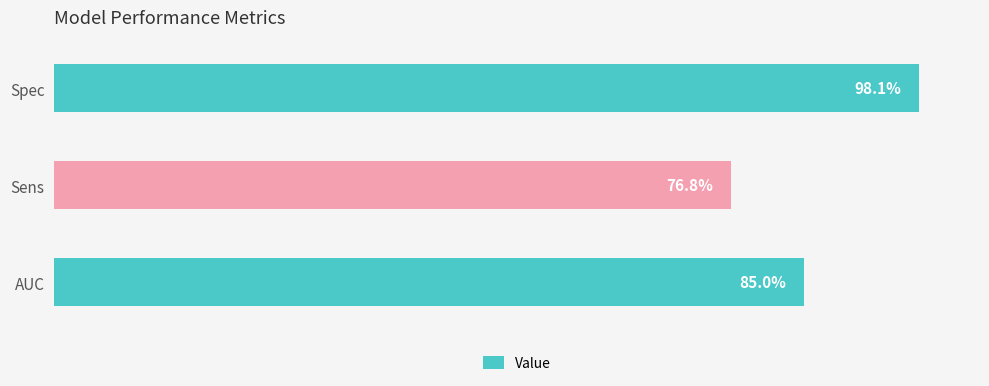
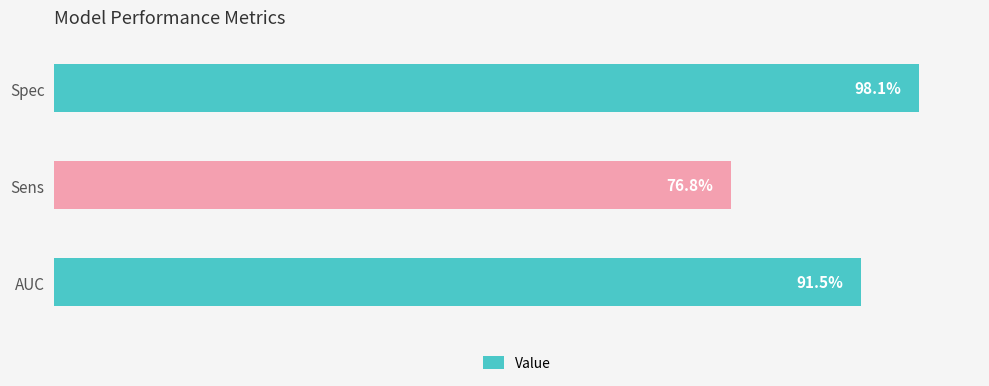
AUC: 85.0% -> 91.5%
